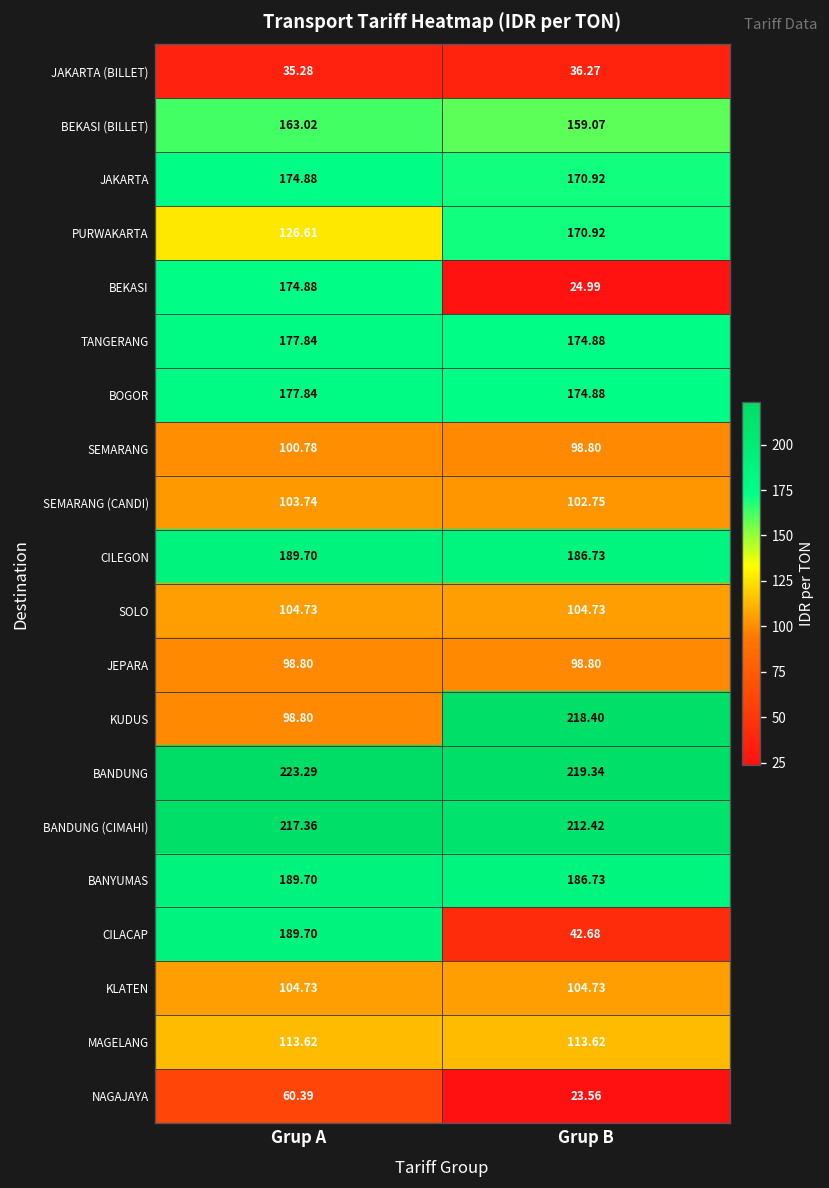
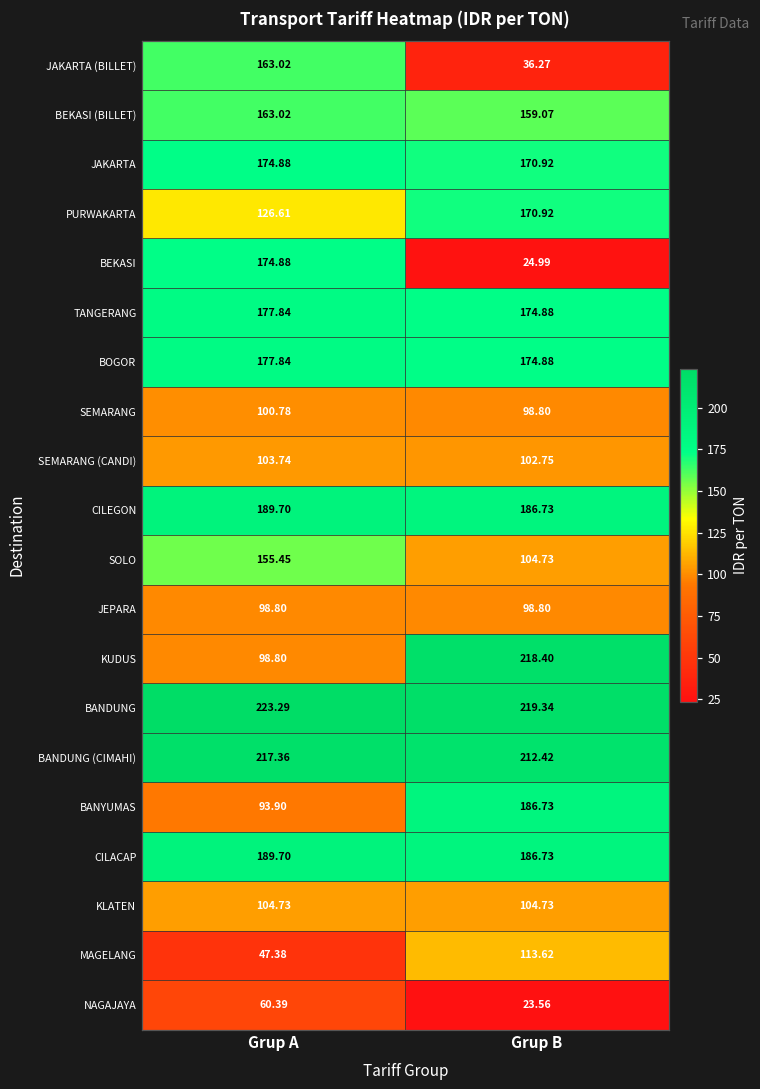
JAKARTA (BILLET), Grup A: 35.28 -> 163.02
SOLO, Grup A: 104.73 -> 155.45
BANYUMAS, Grup A: 189.70 -> 93.90
CILACAP, Grup B: 42.68 -> 186.73
MAGELANG, Grup A: 113.62 -> 47.38
